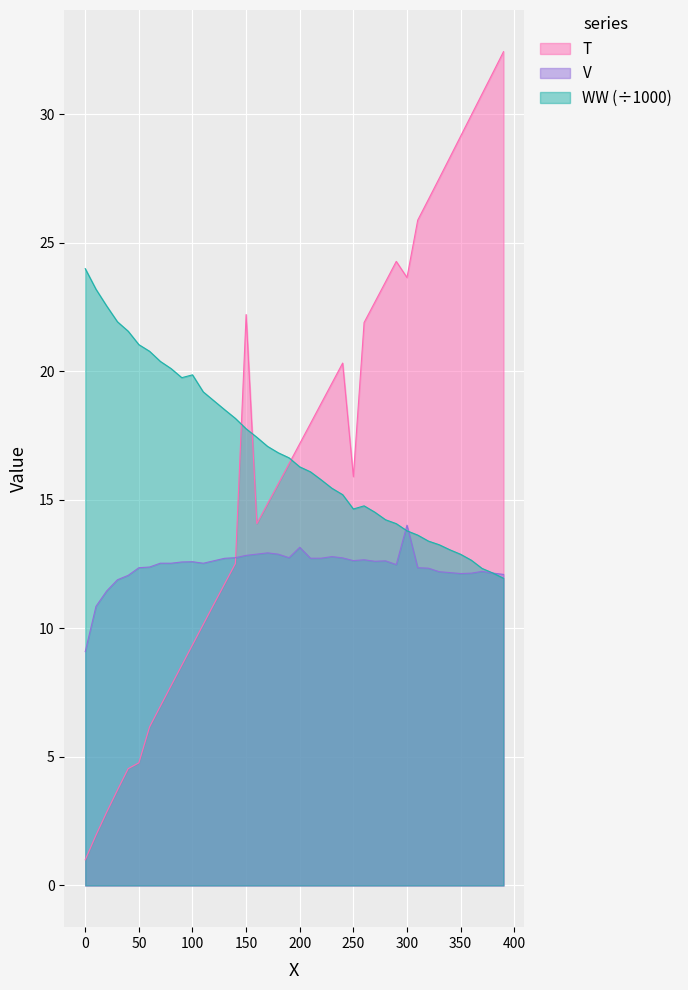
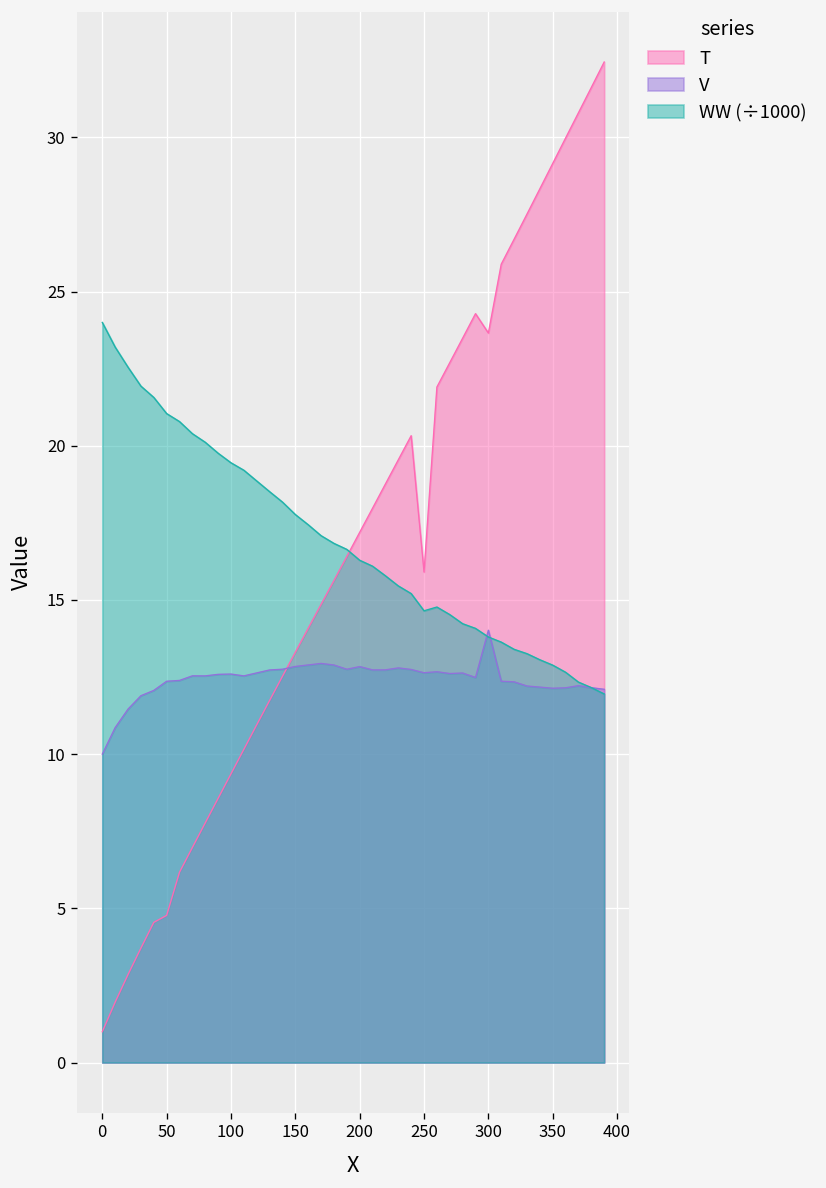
V, 0: 9.1 -> 10.0
WW (÷1000), 100: 19.9 -> 19.4
T, 150: 22.2 -> 13.3
V, 200: 13.2 -> 12.8
